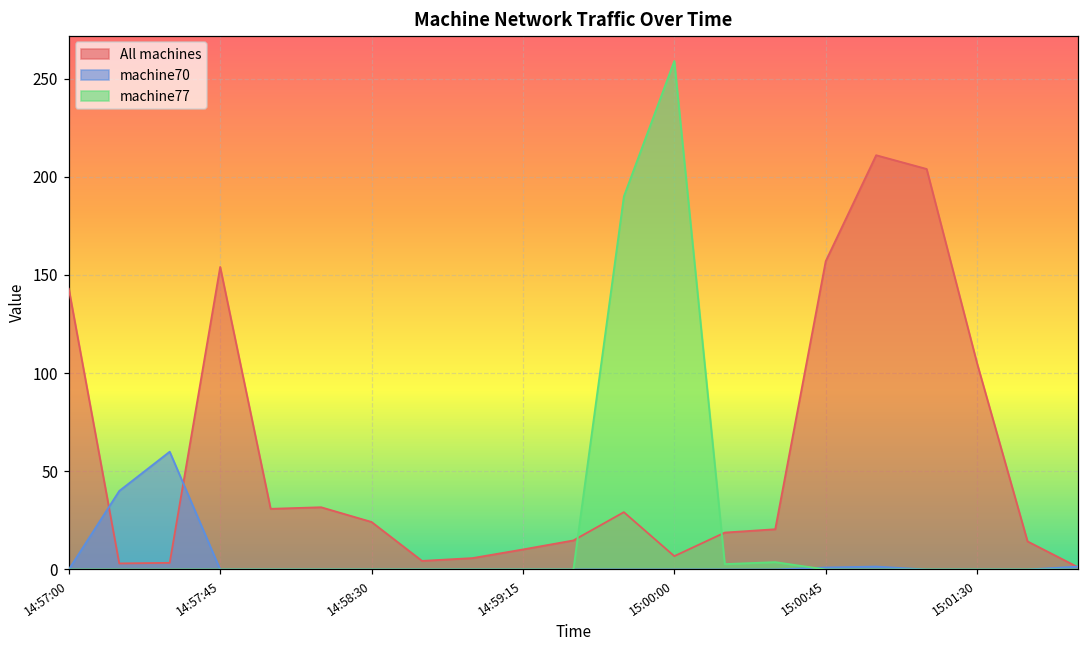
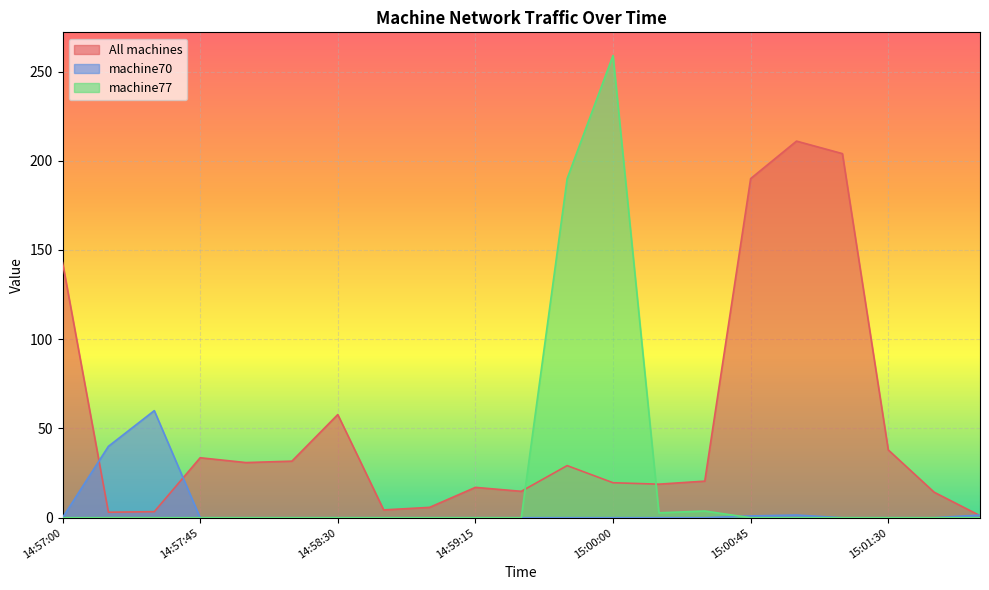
All machines, 14:57:45: 154 -> 34
All machines, 14:58:30: 24 -> 58
All machines, 14:59:15: 10 -> 17
All machines, 15:00:00: 7 -> 20
All machines, 15:00:45: 157 -> 190
All machines, 15:01:30: 105 -> 38
